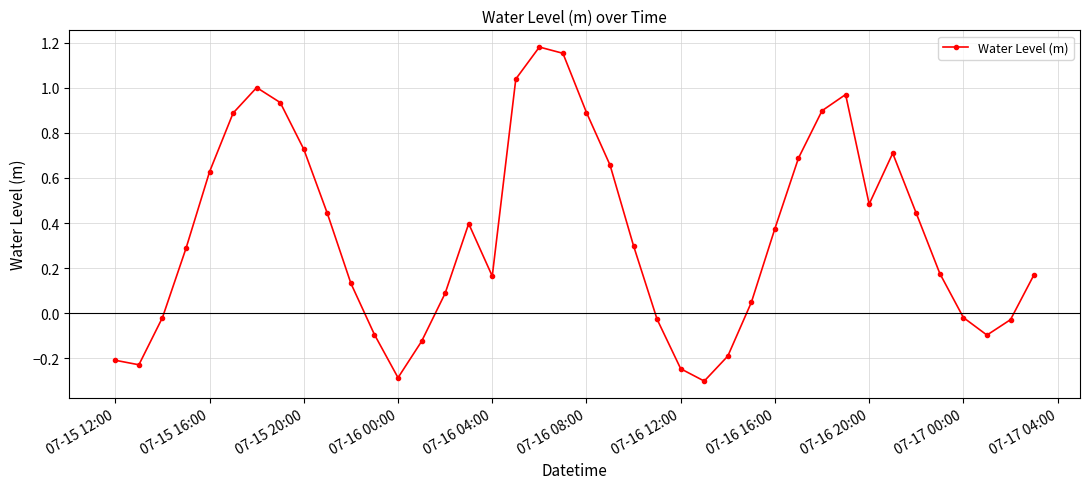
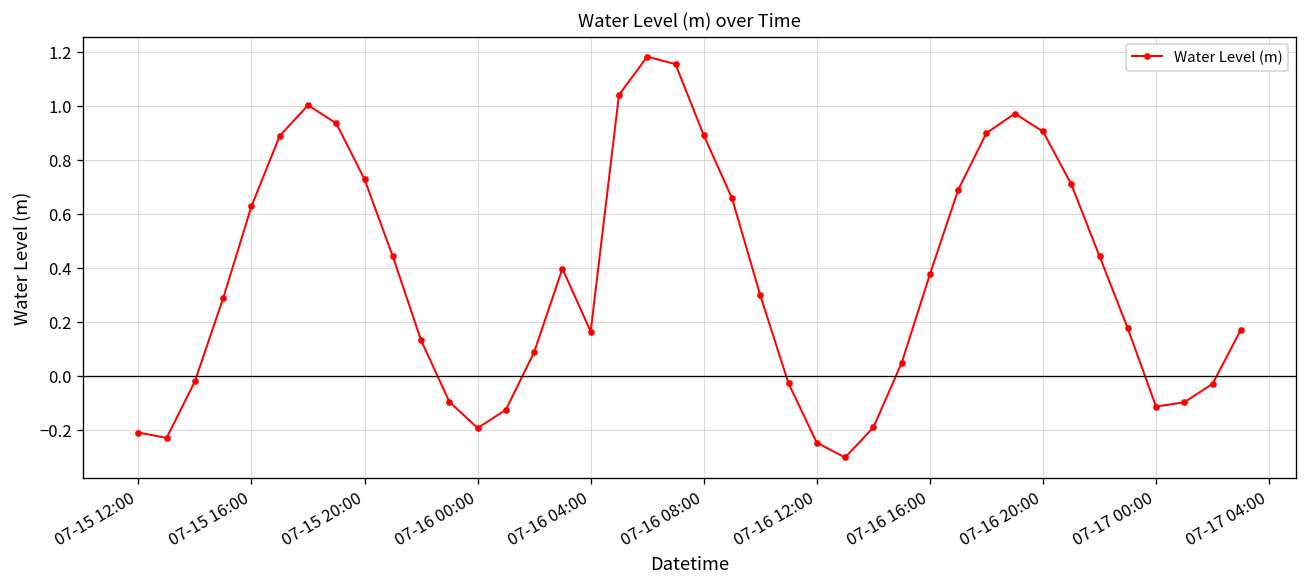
07-16 00:00: -0.29 -> -0.19
07-16 20:00: 0.48 -> 0.90
07-17 00:00: -0.02 -> -0.11
